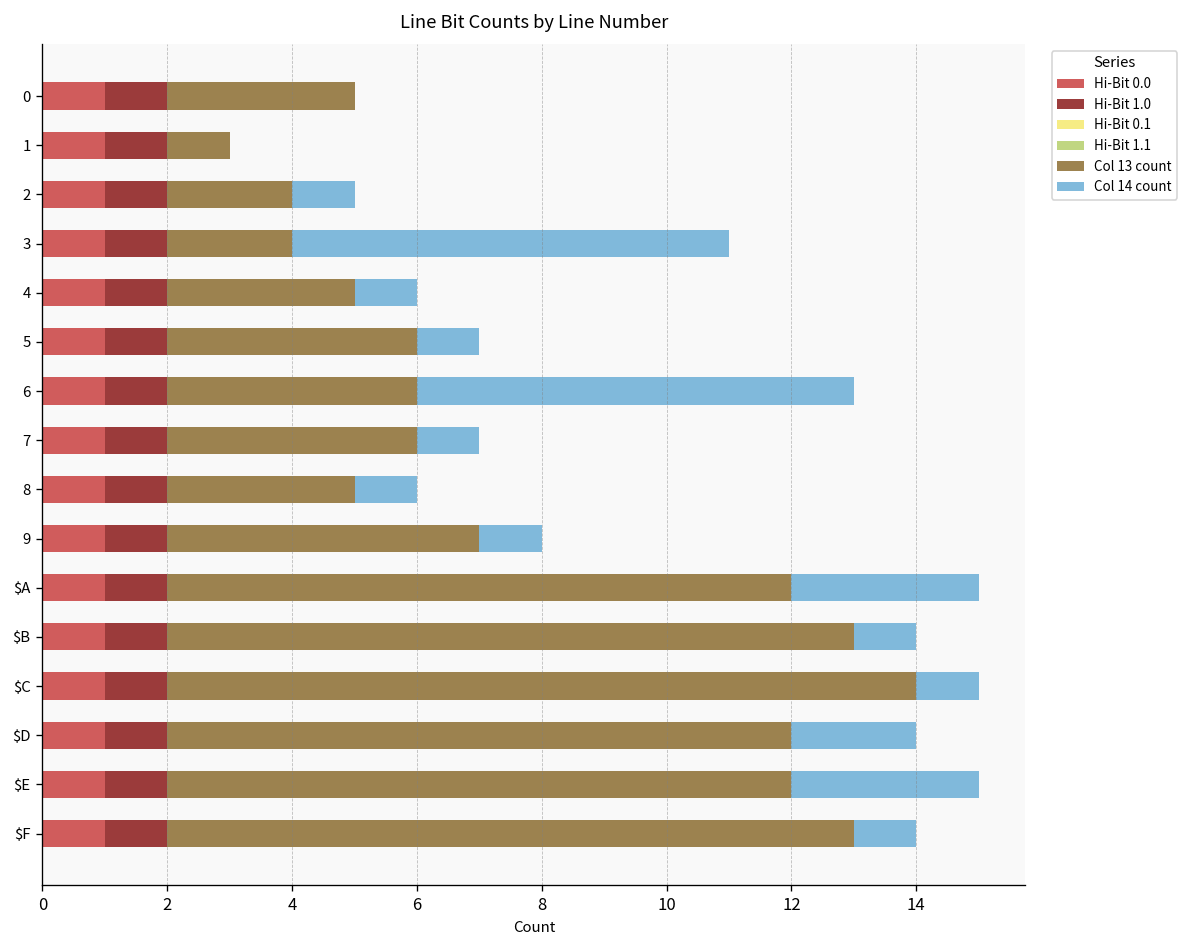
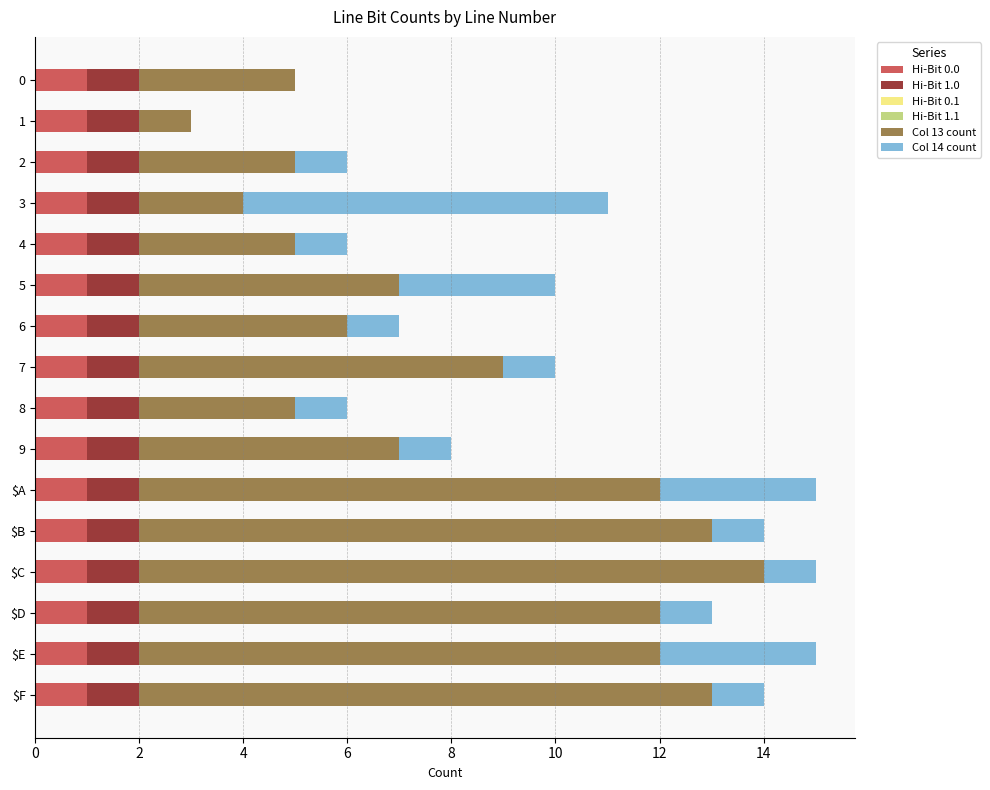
Col 13 count, 2: 2 -> 3
Col 13 count, 5: 4 -> 5
Col 14 count, 5: 1 -> 3
Col 14 count, 6: 7 -> 1
Col 13 count, 7: 4 -> 7
Col 14 count, $D: 2 -> 1
